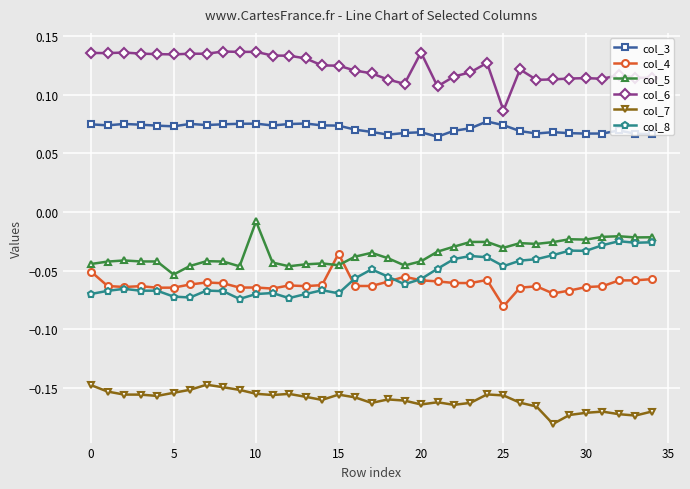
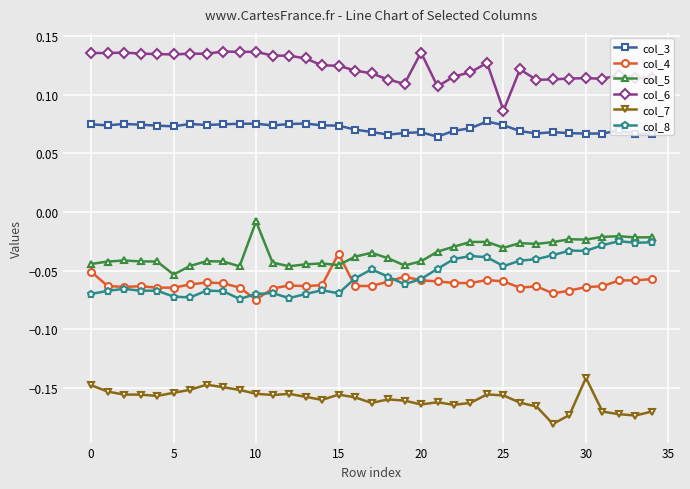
col_4, 10: -0.064 -> -0.075
col_4, 25: -0.080 -> -0.059
col_7, 30: -0.171 -> -0.141
